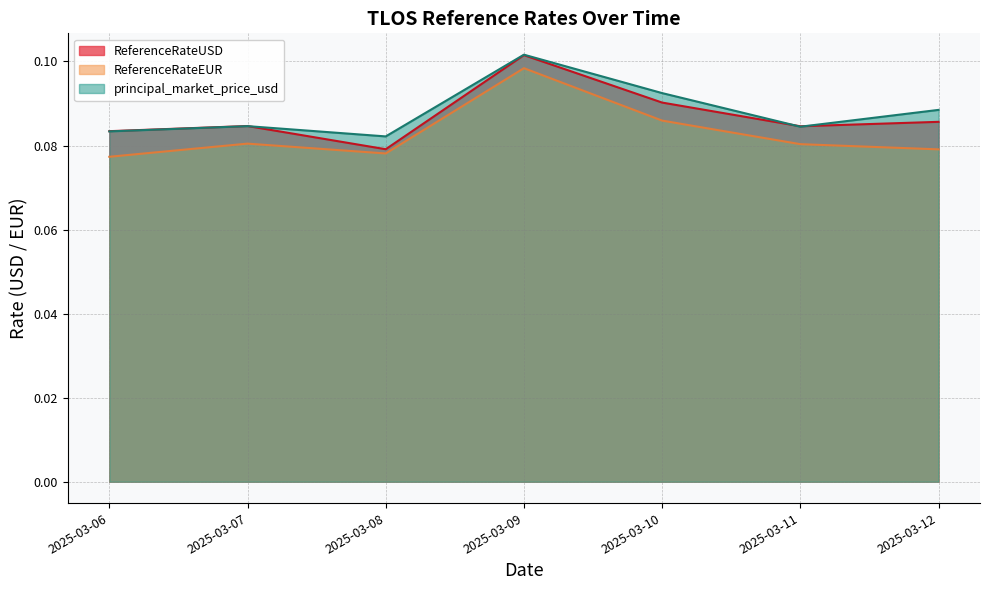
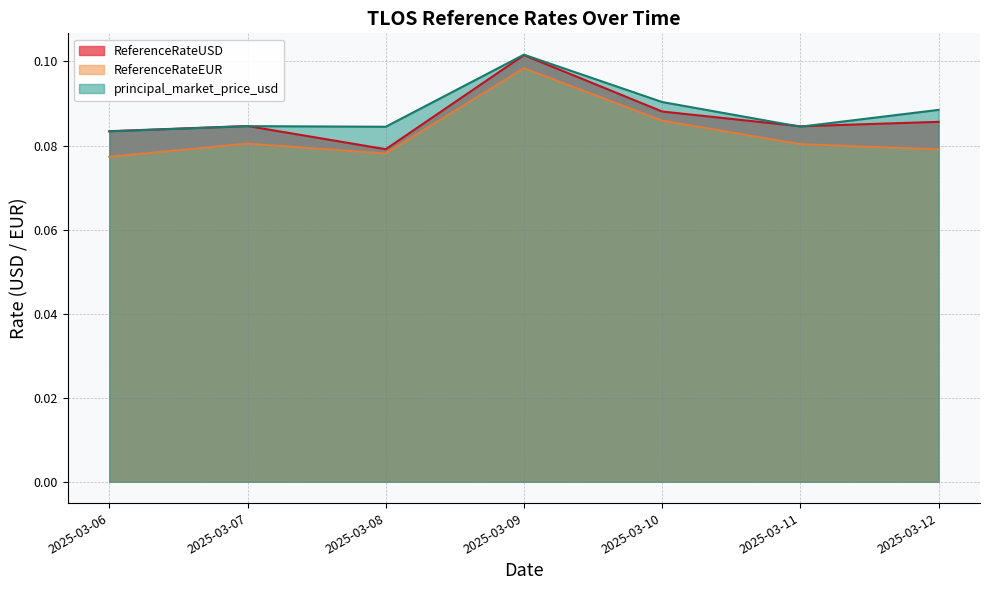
principal_market_price_usd, 2025-03-08: 0.082 -> 0.084
ReferenceRateUSD, 2025-03-10: 0.090 -> 0.088
principal_market_price_usd, 2025-03-10: 0.092 -> 0.090
